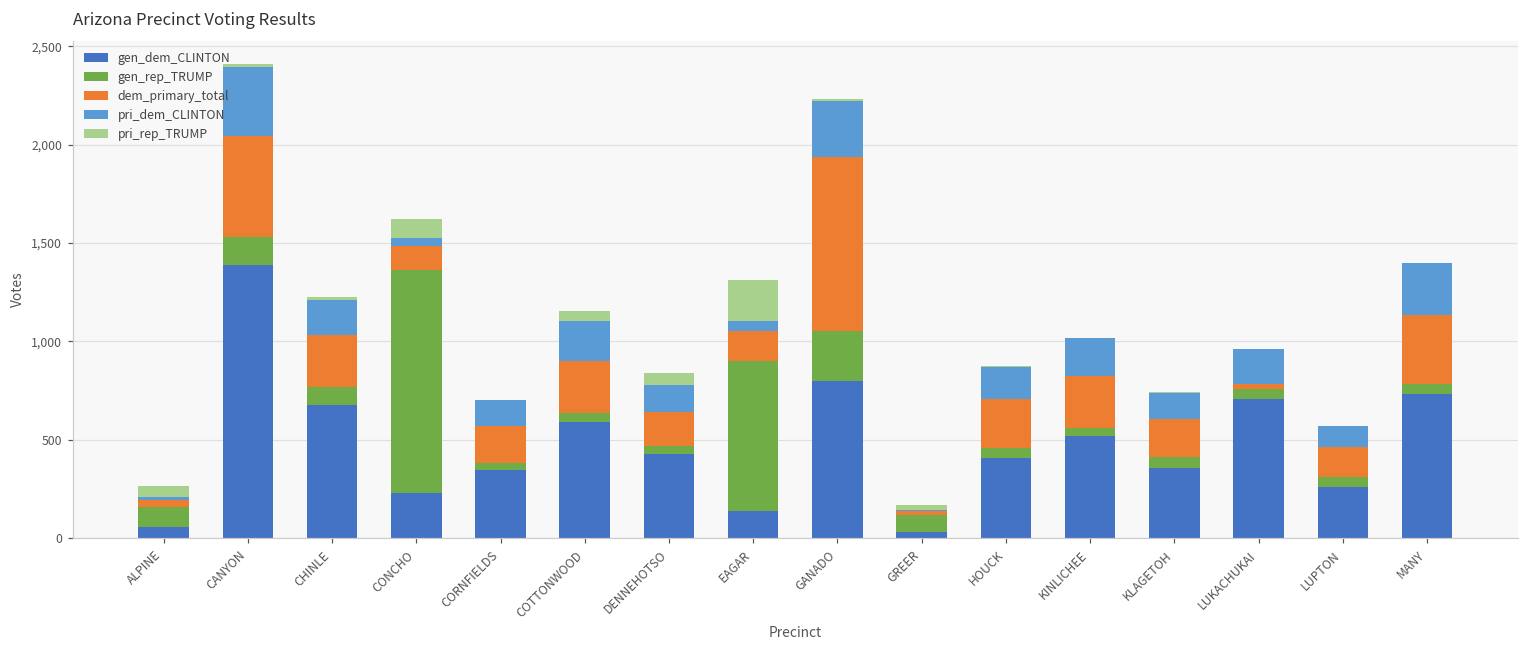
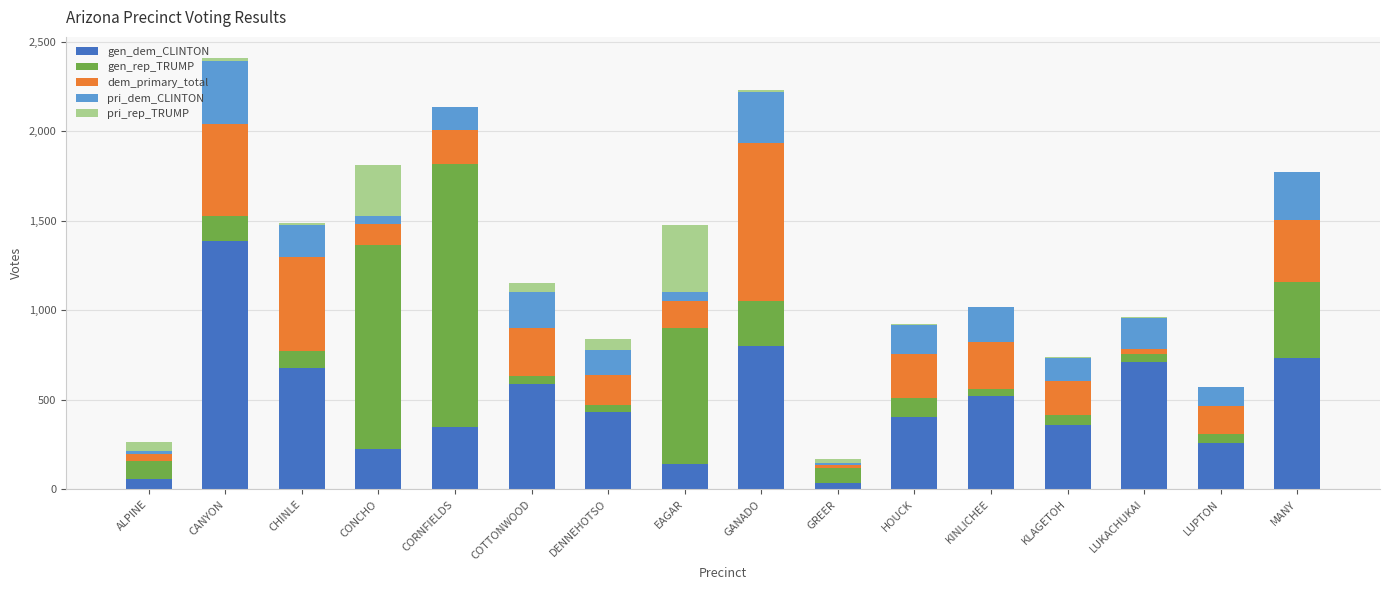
dem_primary_total, CHINLE: 260 -> 530
pri_rep_TRUMP, CONCHO: 100 -> 290
gen_rep_TRUMP, CORNFIELDS: 30 -> 1,470
pri_rep_TRUMP, EAGAR: 210 -> 380
gen_rep_TRUMP, HOUCK: 50 -> 100
gen_rep_TRUMP, MANY: 50 -> 430
